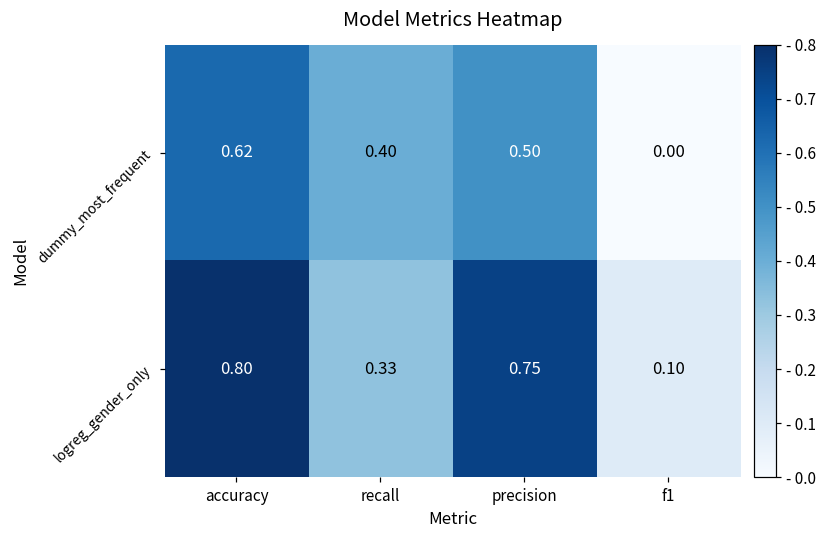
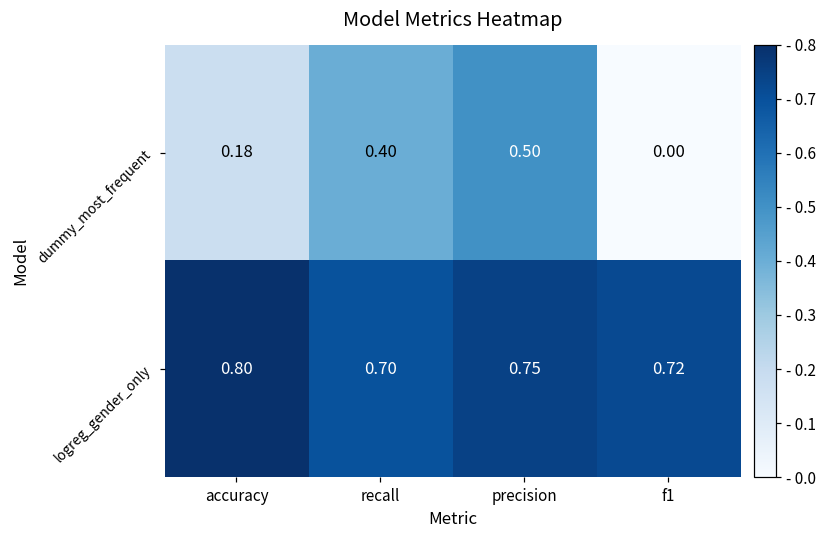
dummy_most_frequent, accuracy: 0.62 -> 0.18
logreg_gender_only, recall: 0.33 -> 0.70
logreg_gender_only, f1: 0.10 -> 0.72
